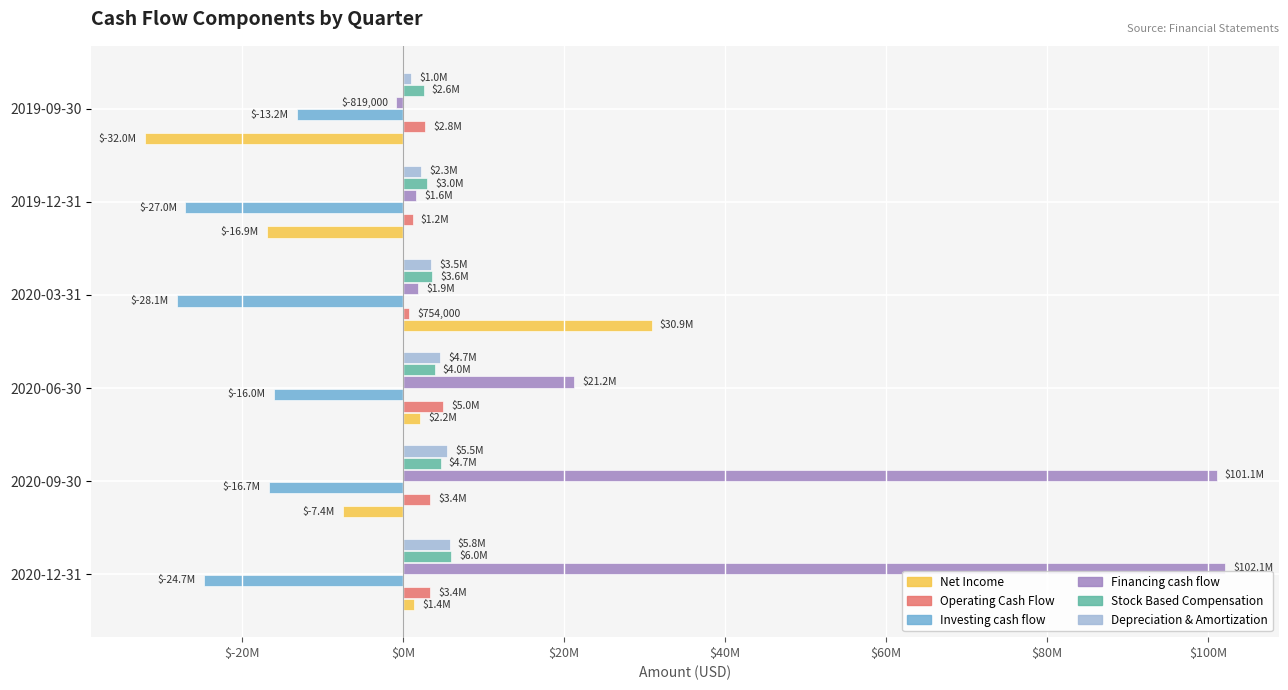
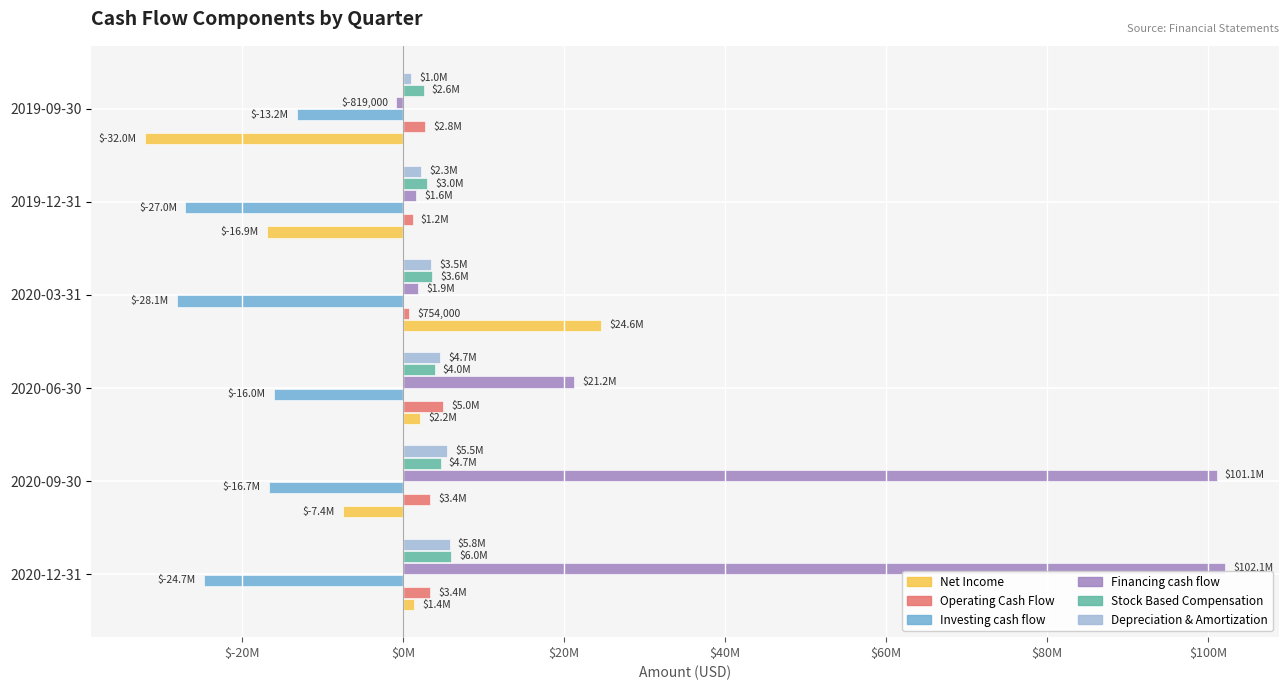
Net Income, 2020-03-31: $30.9M -> $24.6M
